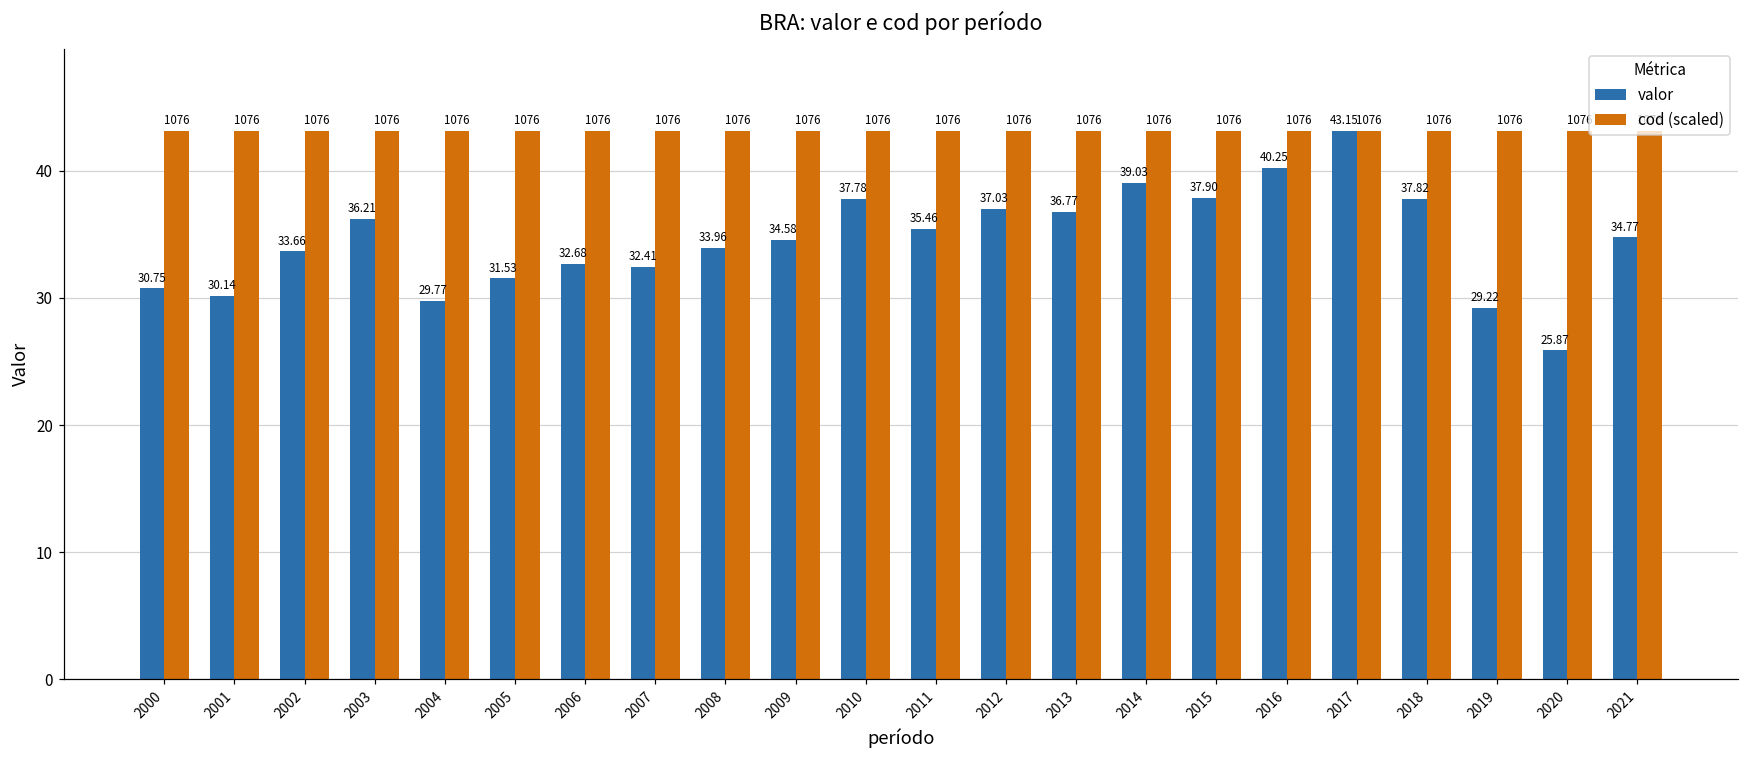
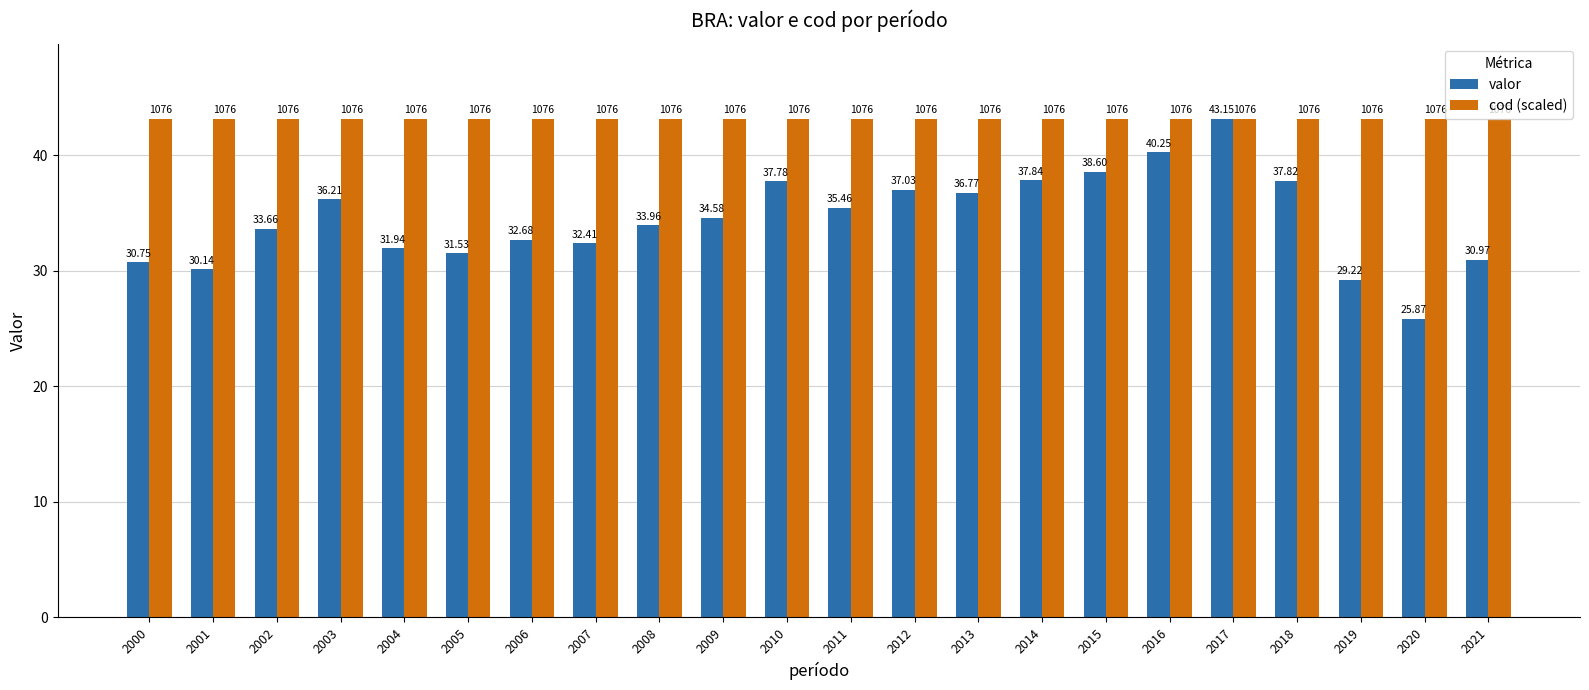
valor, 2004: 29.77 -> 31.94
valor, 2014: 39.03 -> 37.84
valor, 2015: 37.90 -> 38.60
valor, 2021: 34.77 -> 30.97
